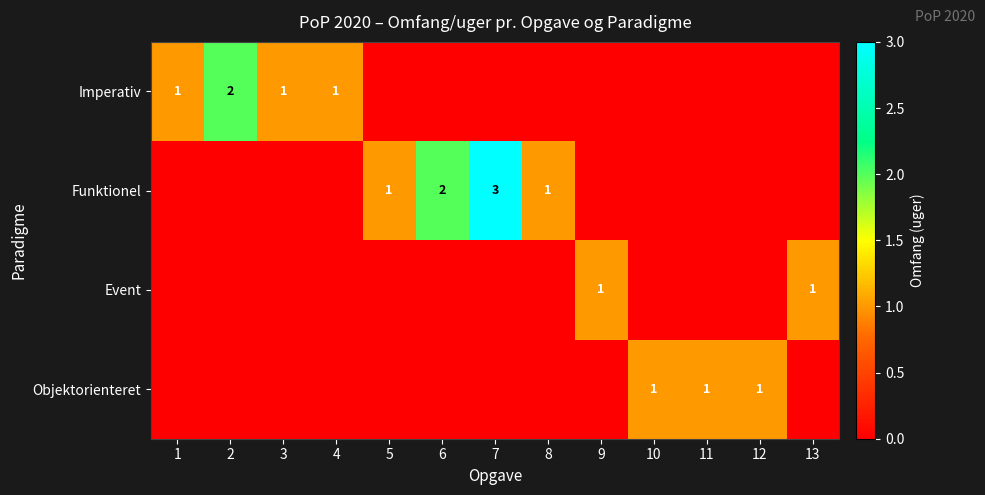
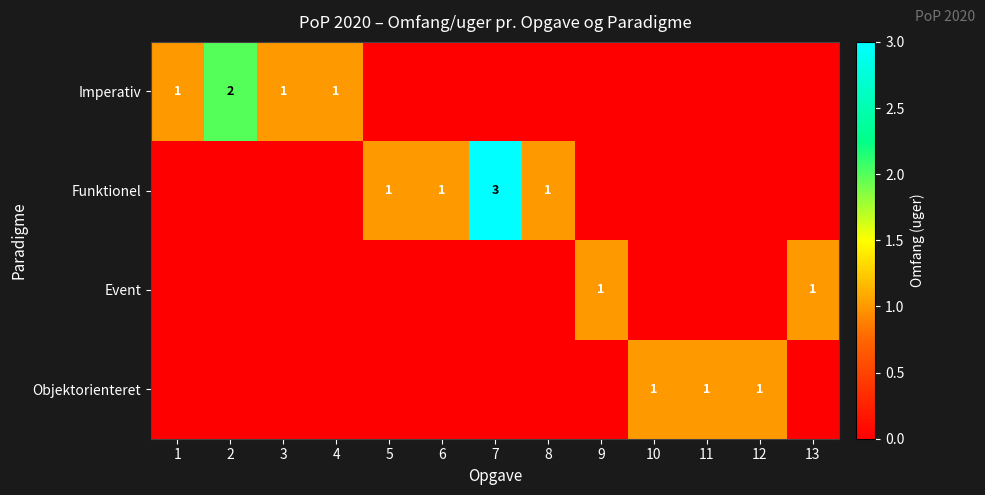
Funktionel, 6: 2 -> 1
